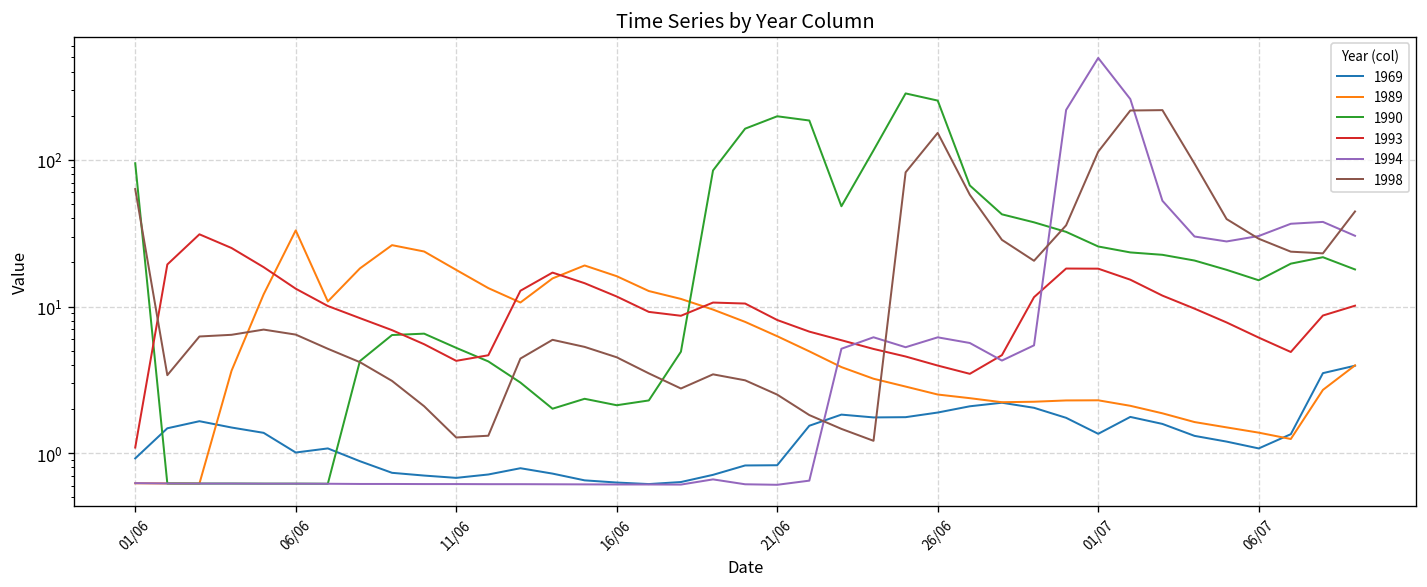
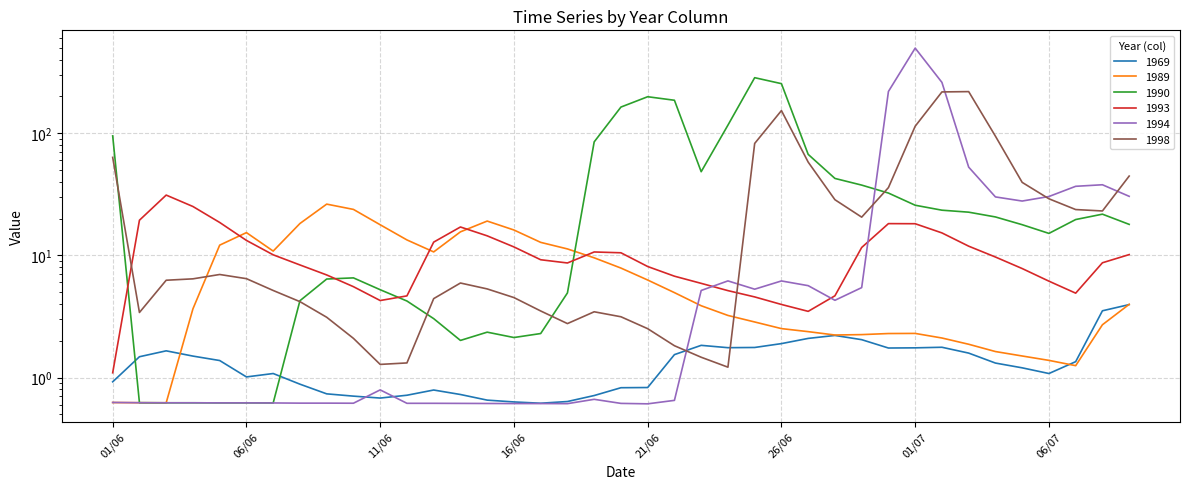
1989, 06/06: 33 -> 15
1994, 11/06: 0.6 -> 0.8
1969, 01/07: 1.4 -> 1.7
